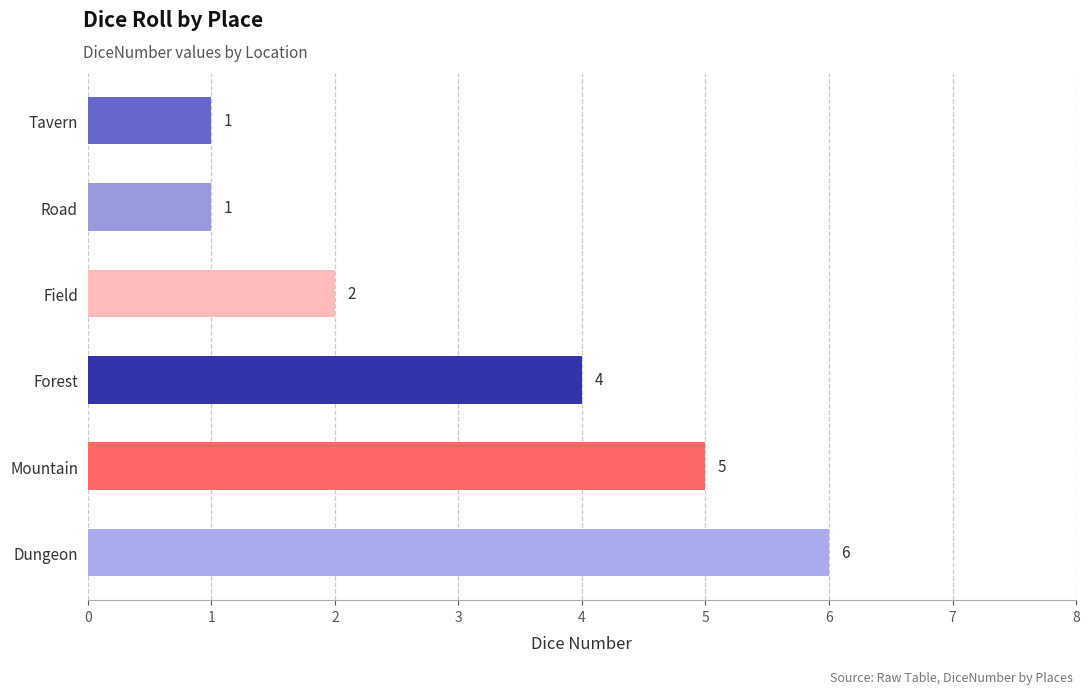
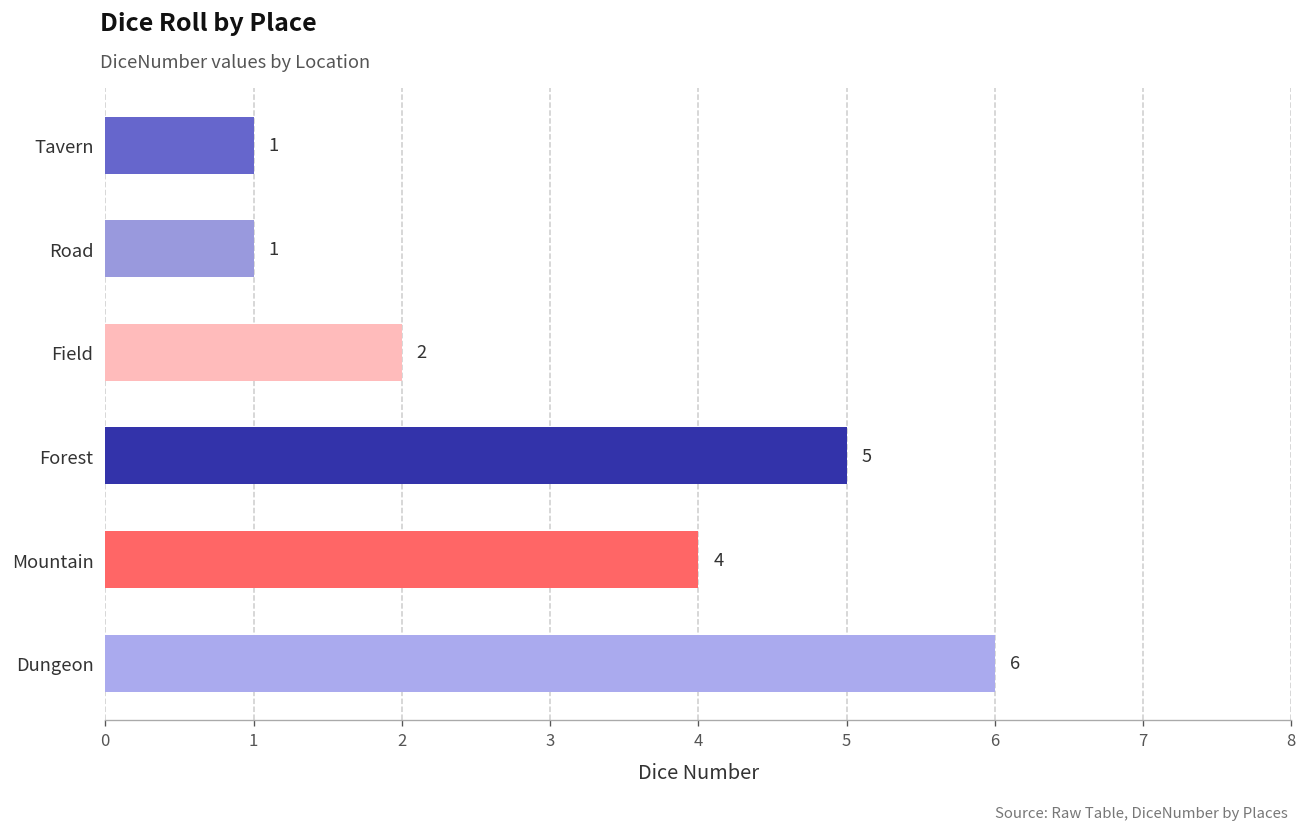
Forest: 4 -> 5
Mountain: 5 -> 4
